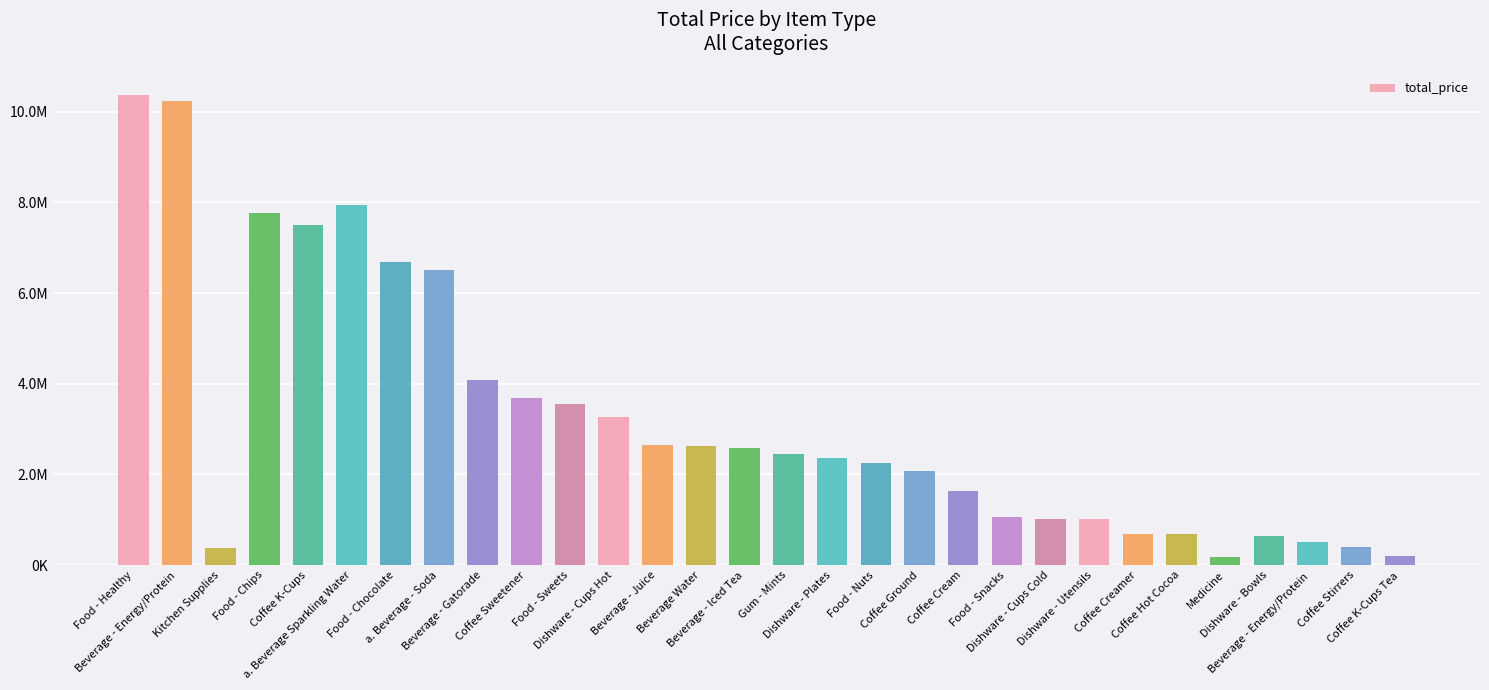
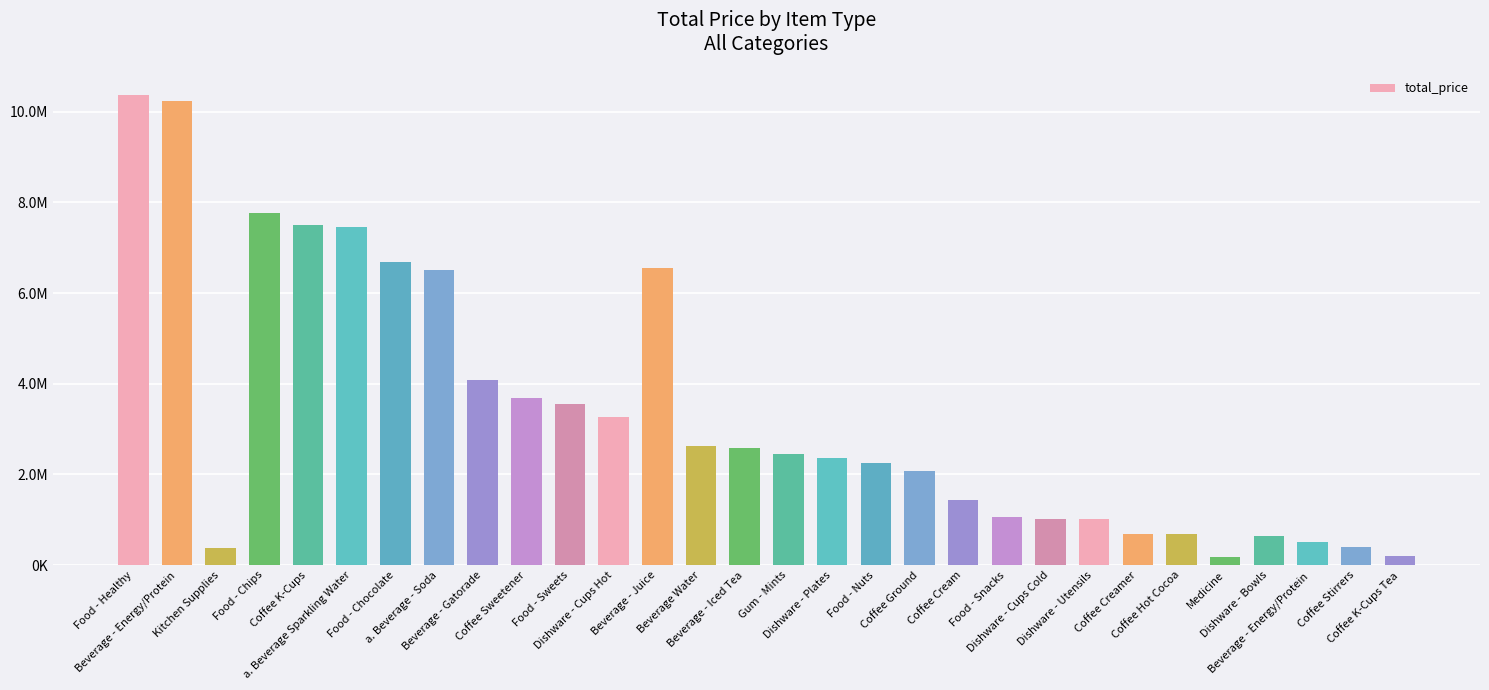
a. Beverage Sparkling Water: 7900000 -> 7500000
Beverage - Juice: 2600000 -> 6500000
Coffee Cream: 1600000 -> 1400000
